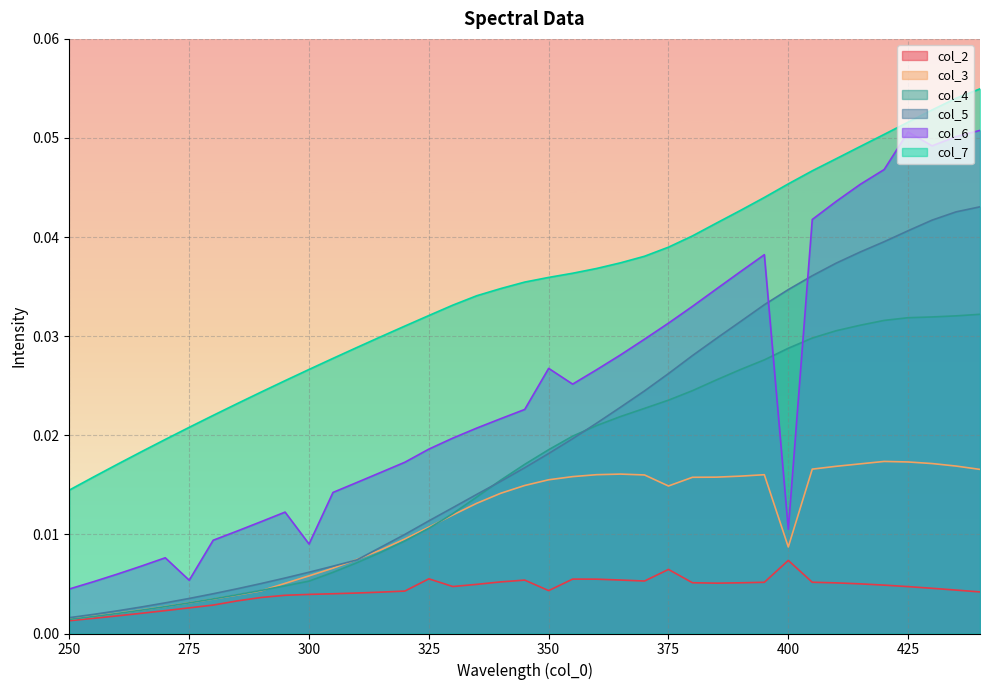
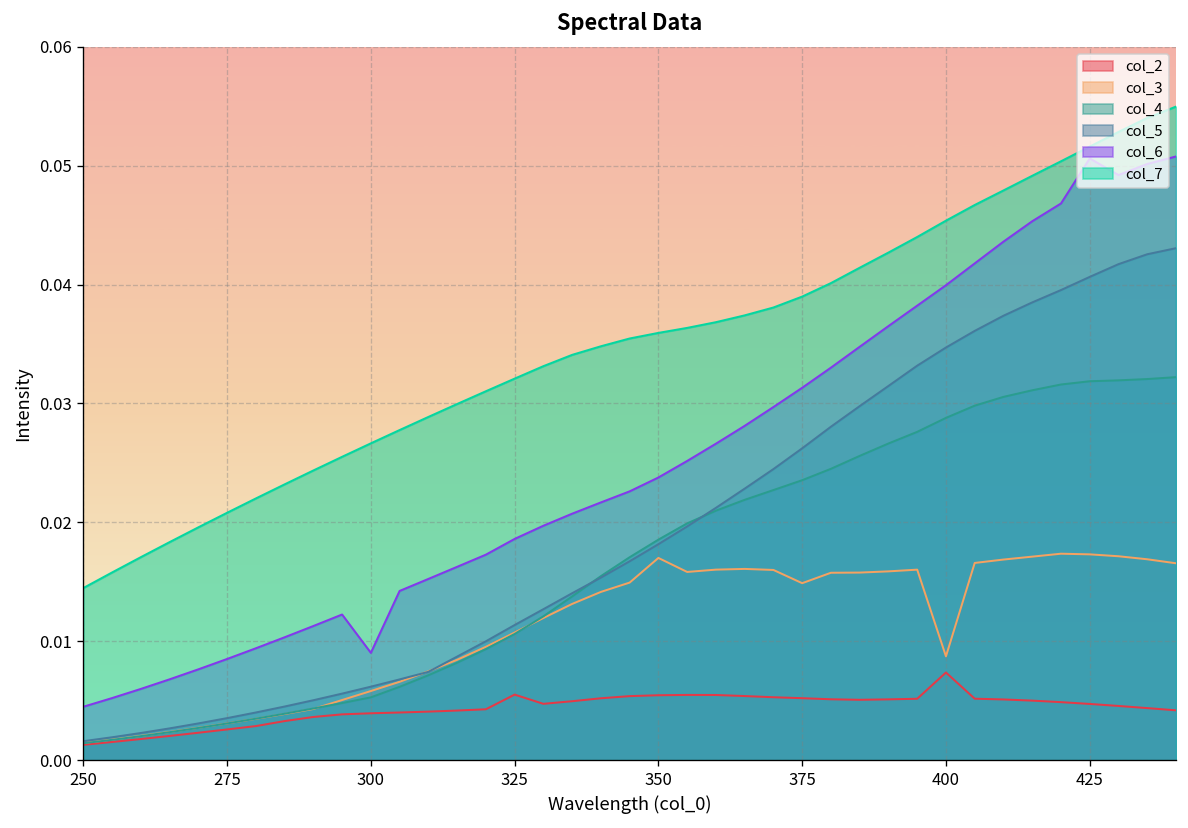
col_6, 275: 0.005 -> 0.009
col_2, 350: 0.004 -> 0.005
col_3, 350: 0.016 -> 0.017
col_6, 350: 0.027 -> 0.024
col_2, 375: 0.006 -> 0.005
col_6, 400: 0.011 -> 0.040
